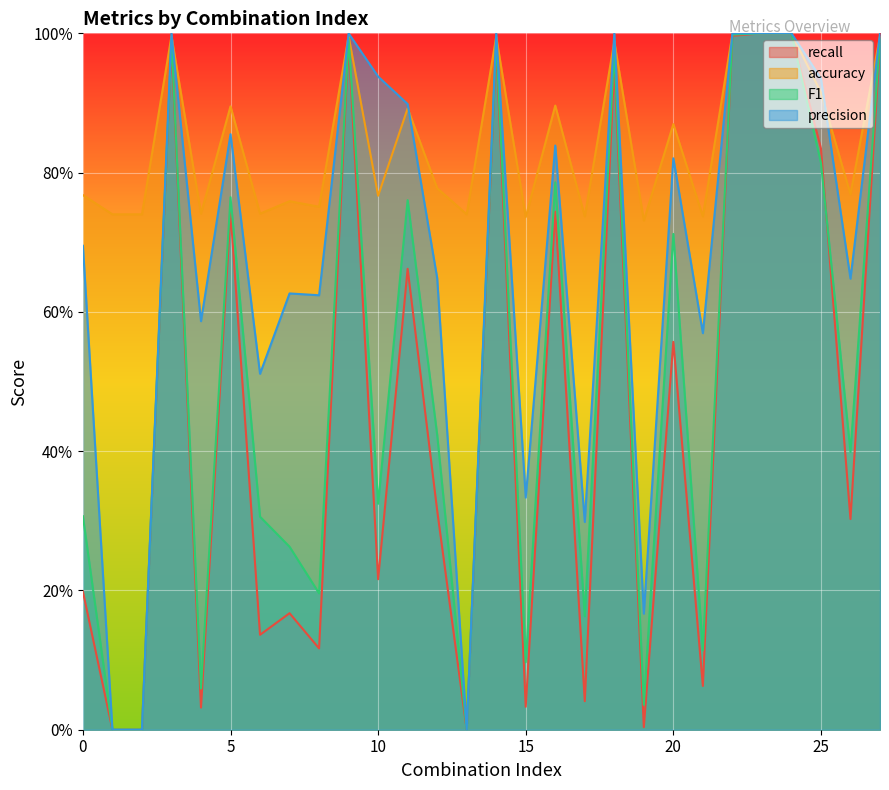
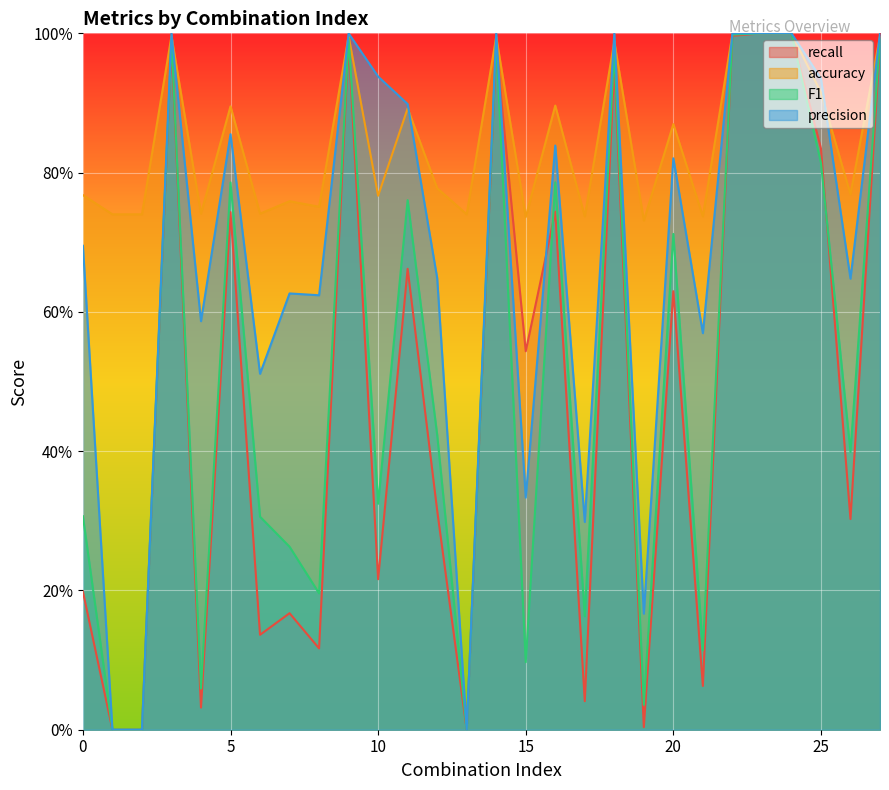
F1, 5: 76% -> 79%
recall, 15: 3% -> 54%
recall, 20: 56% -> 63%
